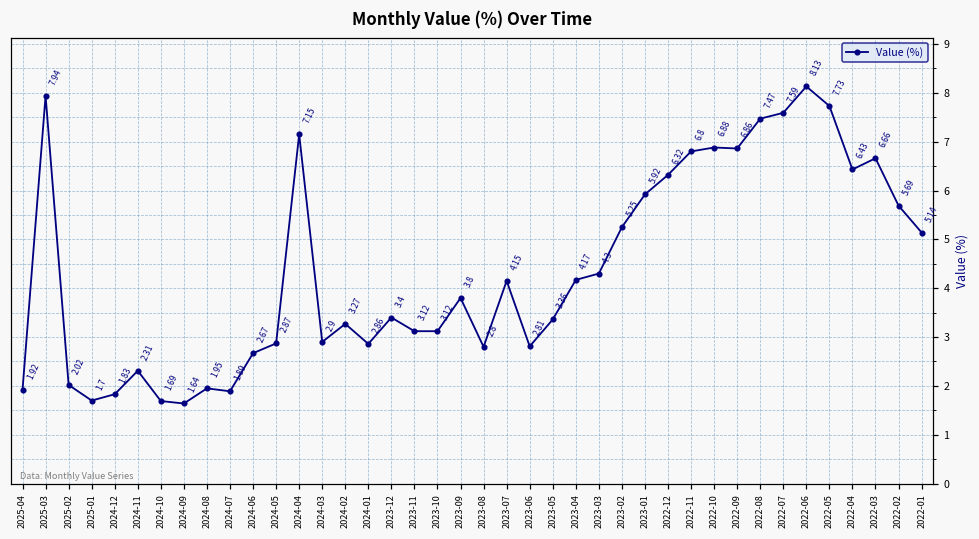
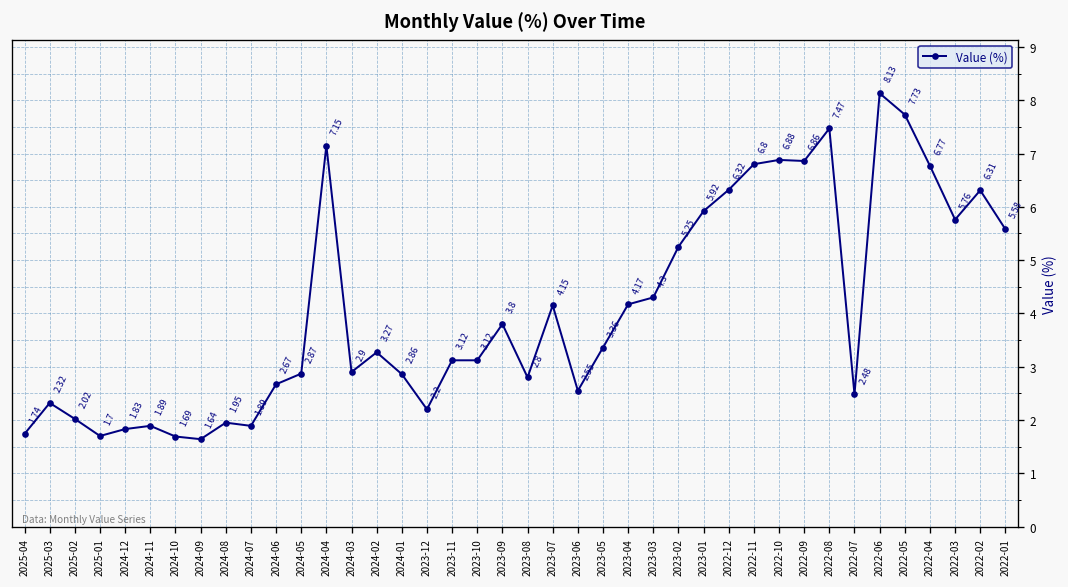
2025-04: 1.92 -> 1.74
2025-03: 7.94 -> 2.32
2024-11: 2.31 -> 1.89
2023-12: 3.4 -> 2.2
2023-06: 2.81 -> 2.55
2022-07: 7.59 -> 2.48
2022-04: 6.43 -> 6.77
2022-03: 6.66 -> 5.76
2022-02: 5.69 -> 6.31
2022-01: 5.14 -> 5.58
